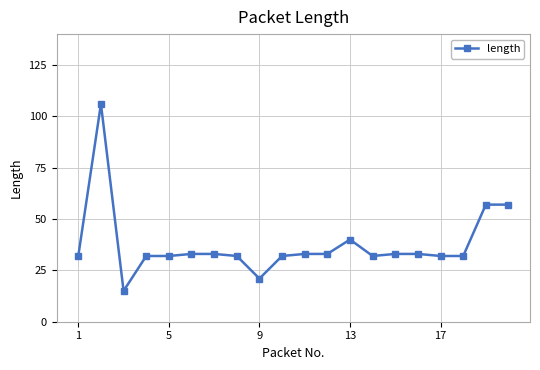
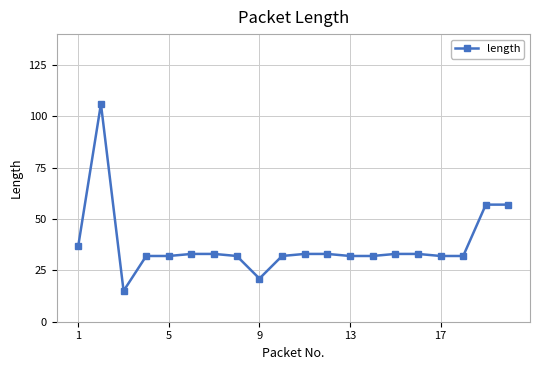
1: 32 -> 37
13: 40 -> 32
